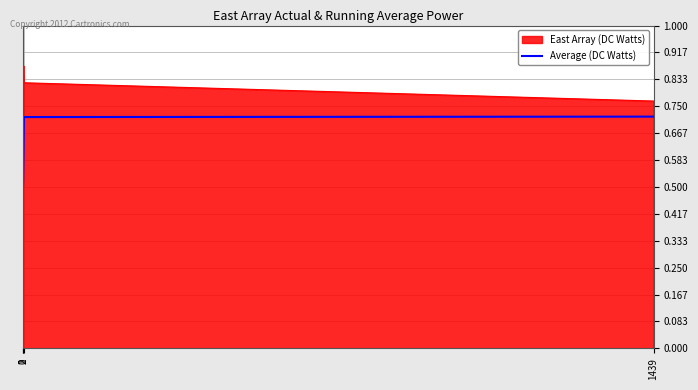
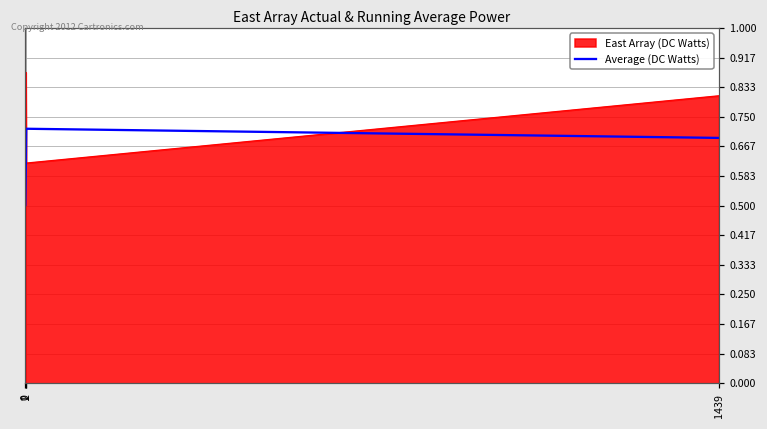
East Array (DC Watts), 2: 0.82 -> 0.62
East Array (DC Watts), 1439: 0.77 -> 0.81
Average (DC Watts), 1439: 0.72 -> 0.69
